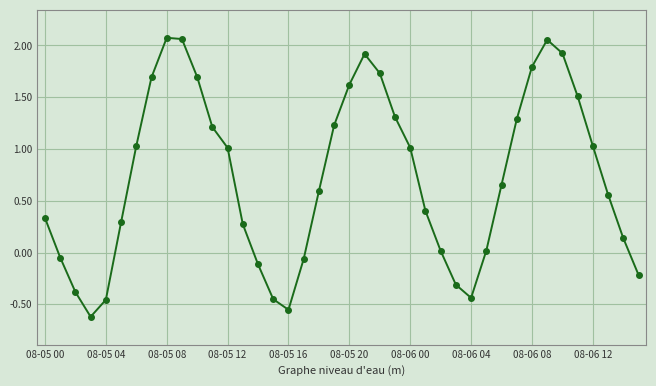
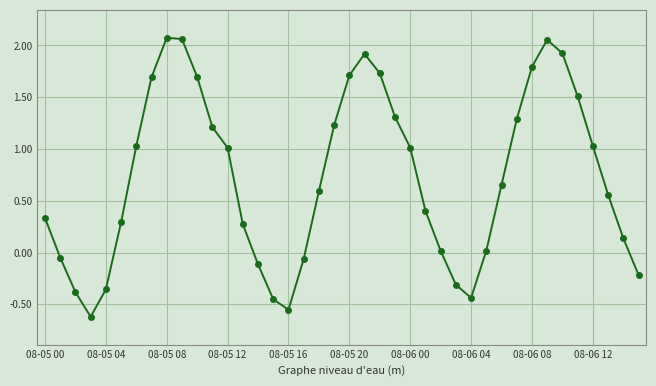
08-05 04: -0.46 -> -0.36
08-05 20: 1.62 -> 1.71
